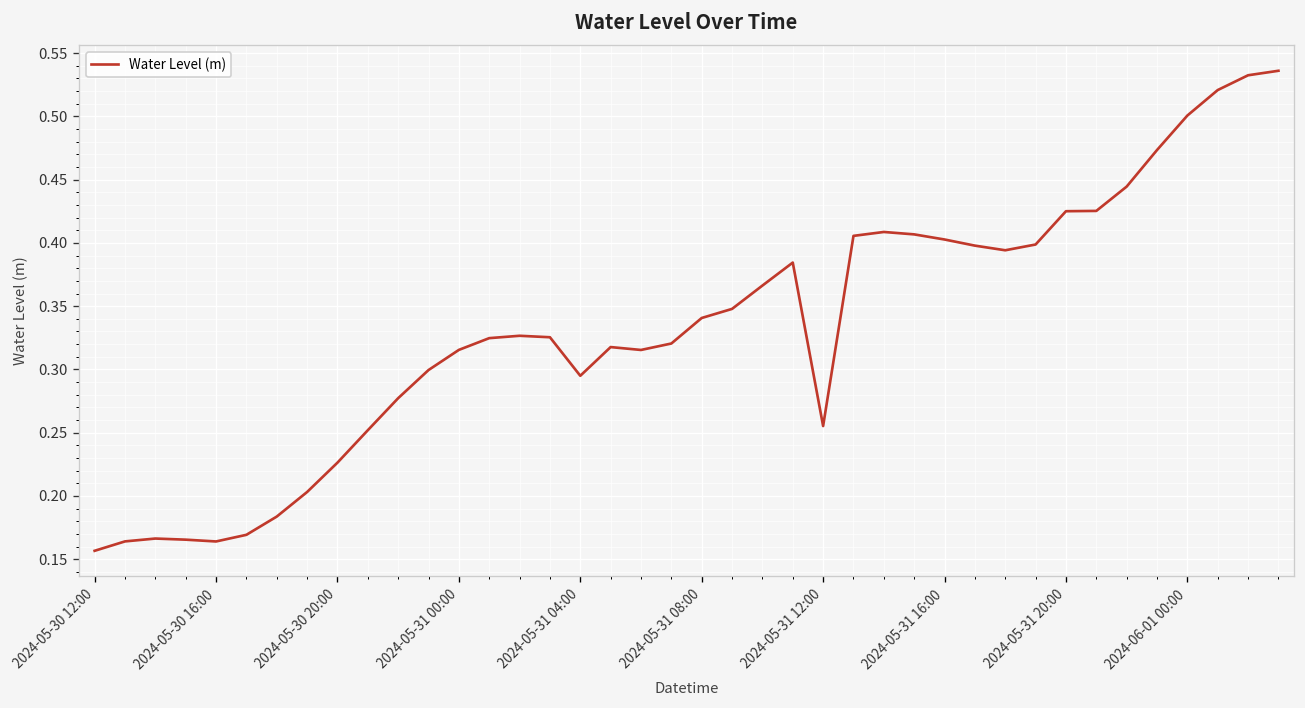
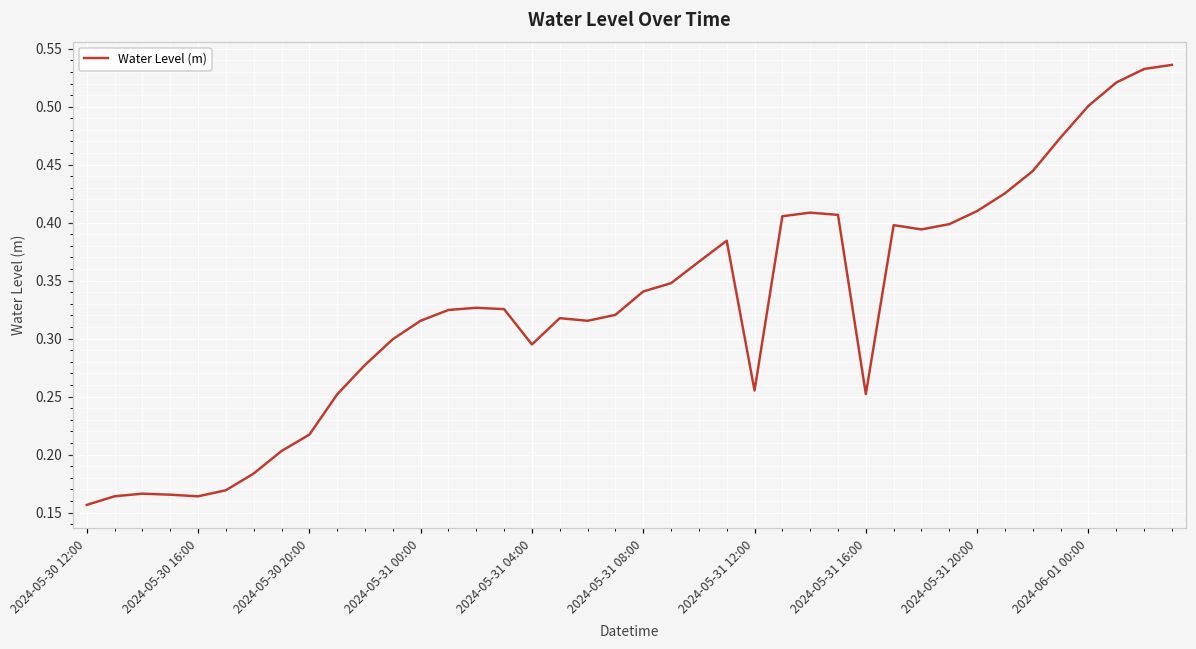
2024-05-30 20:00: 0.226 -> 0.217
2024-05-31 16:00: 0.403 -> 0.252
2024-05-31 20:00: 0.425 -> 0.410
